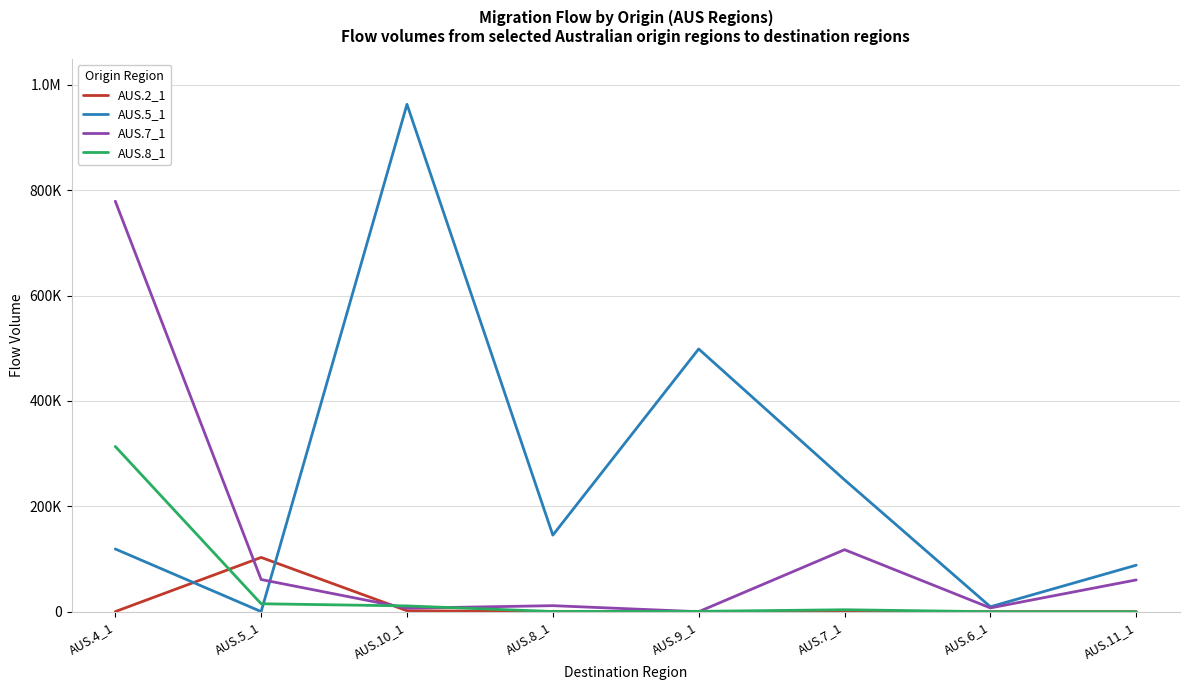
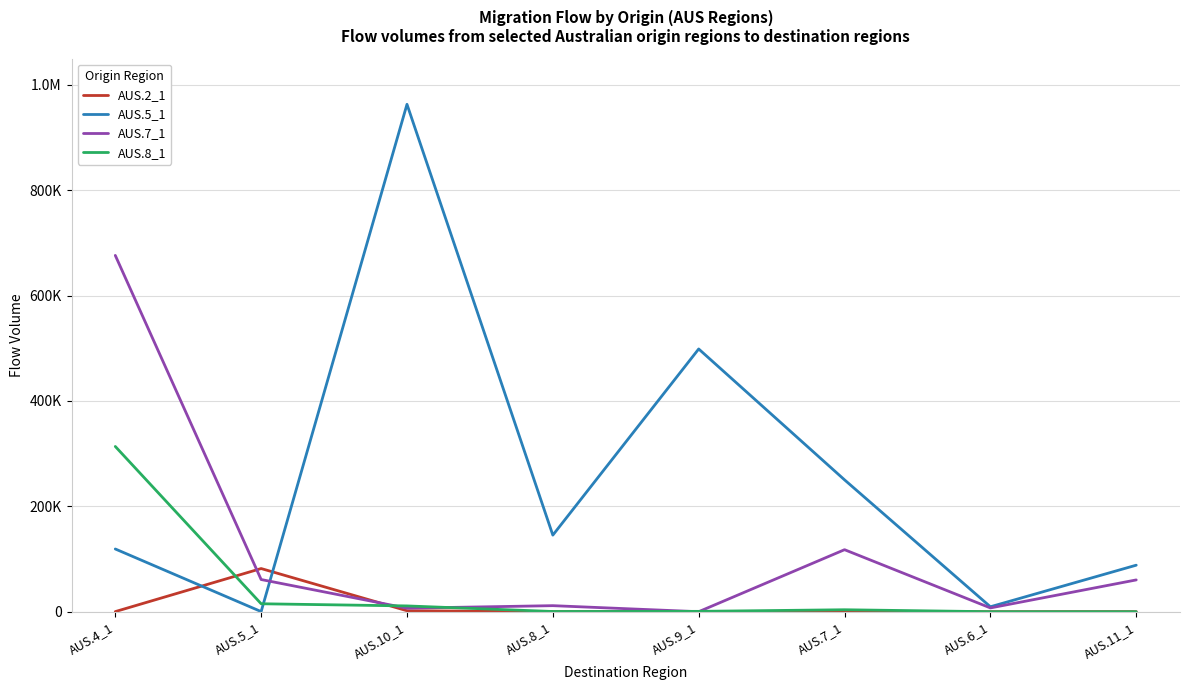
AUS.7_1, AUS.4_1: 780000 -> 680000
AUS.2_1, AUS.5_1: 100000 -> 80000
